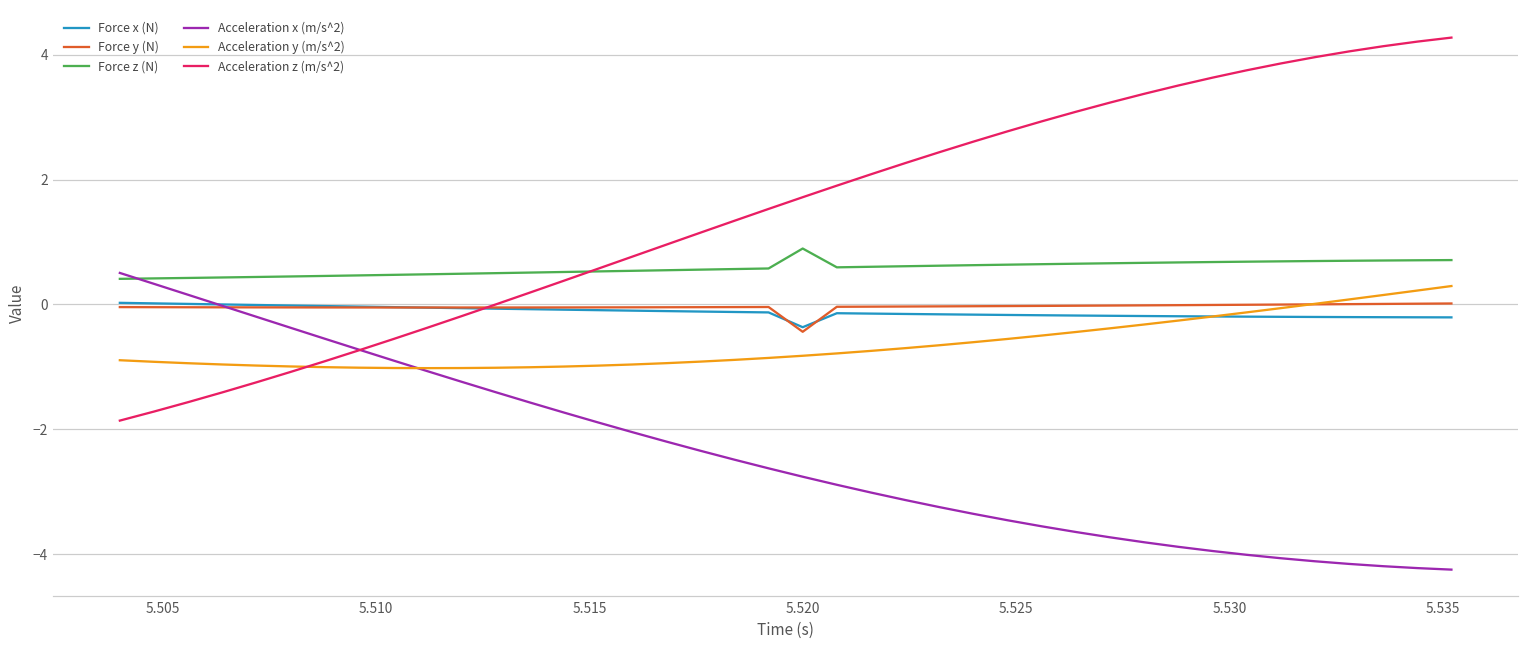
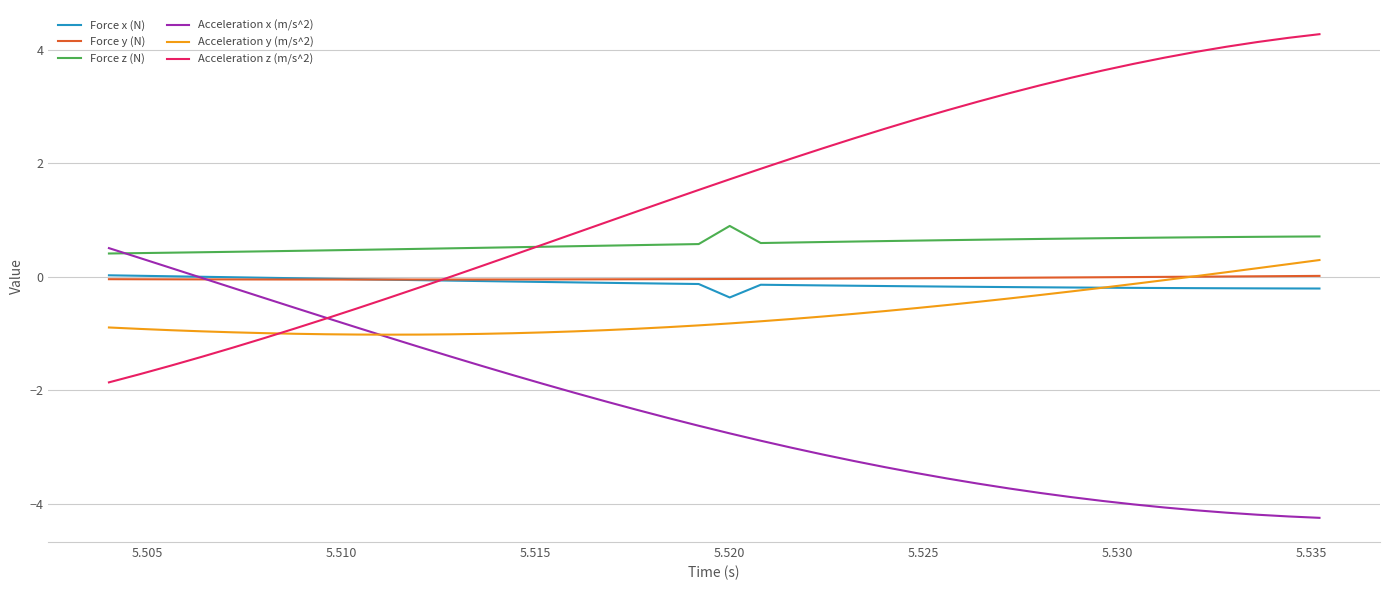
Force y (N), 5.520: -0.4 -> 0.0
